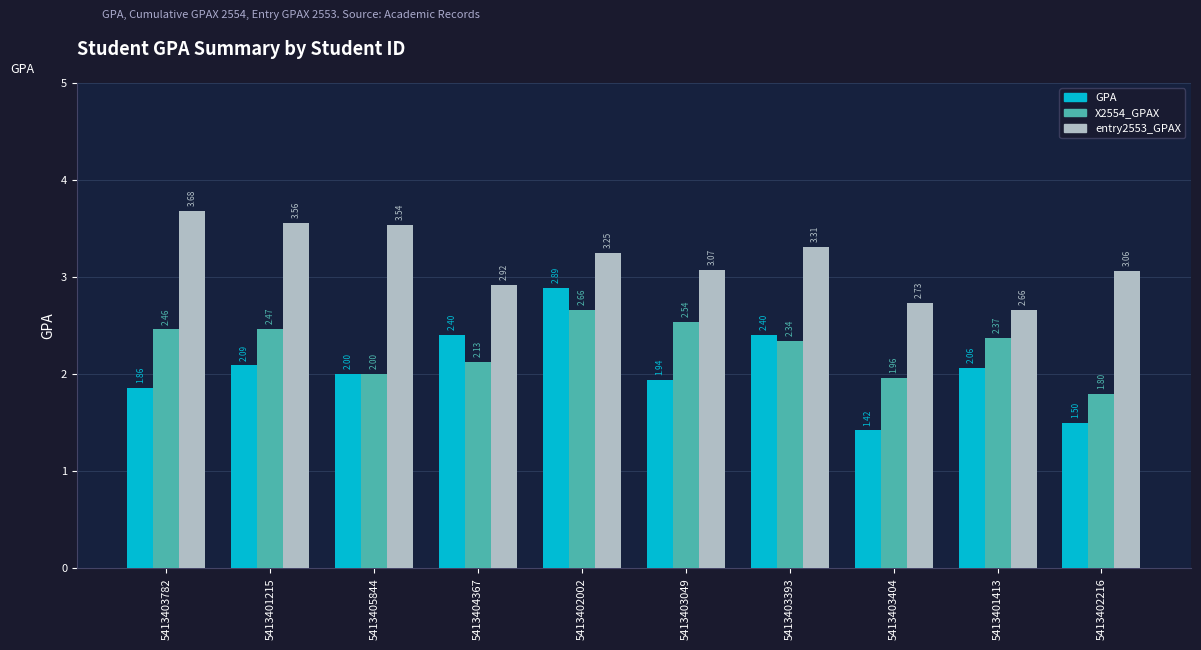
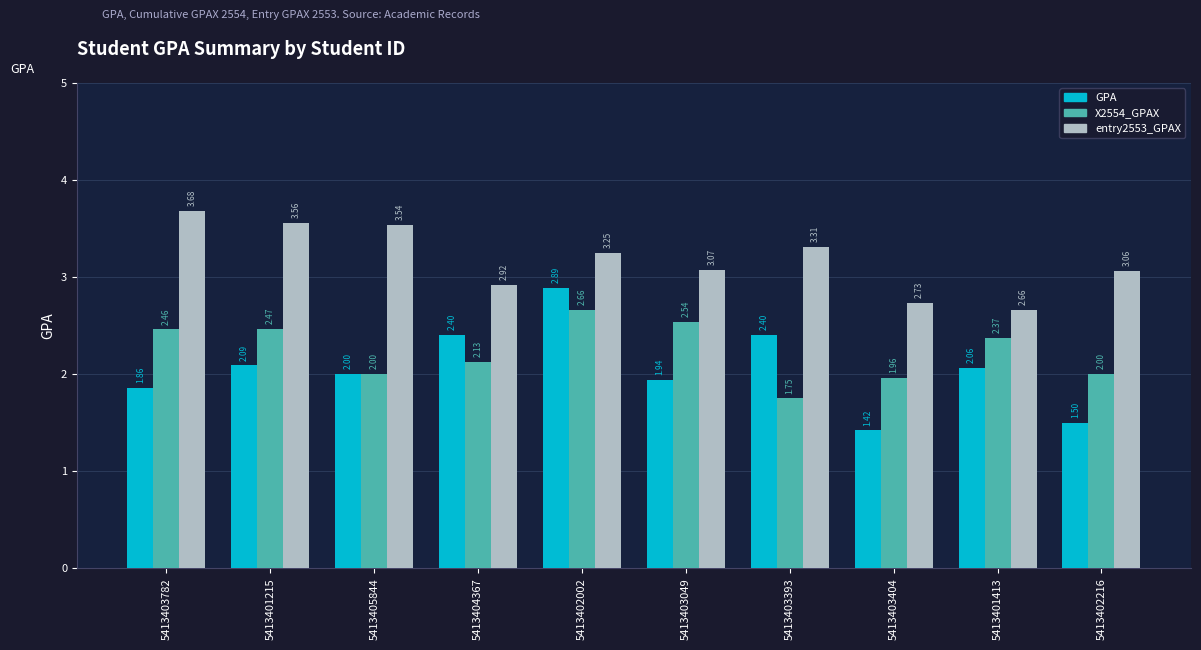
X2554_GPAX, 5413403393: 2.34 -> 1.75
X2554_GPAX, 5413402216: 1.80 -> 2.00
